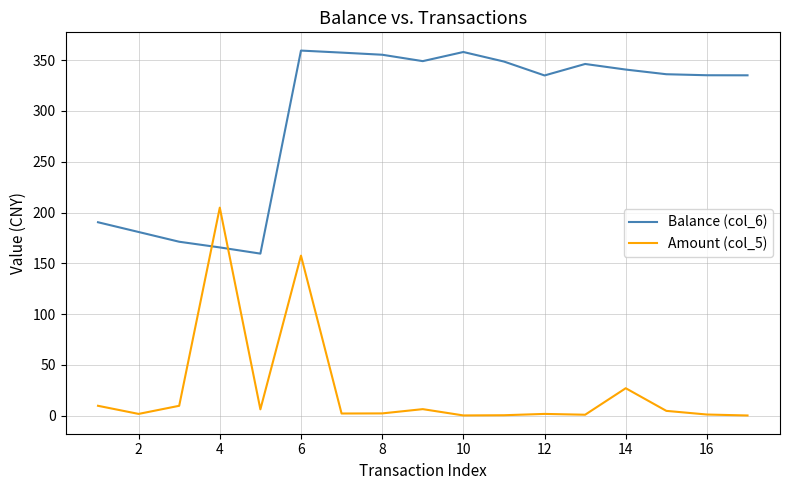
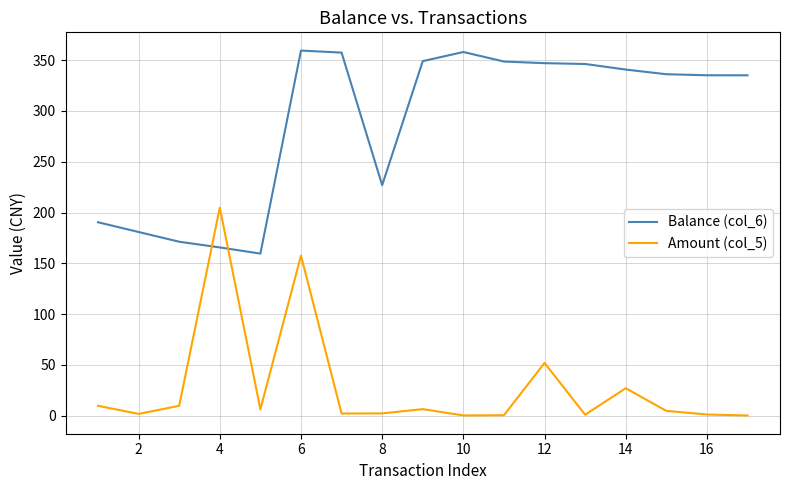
Balance (col_6), 8: 355 -> 227
Balance (col_6), 12: 335 -> 347
Amount (col_5), 12: 2 -> 52
